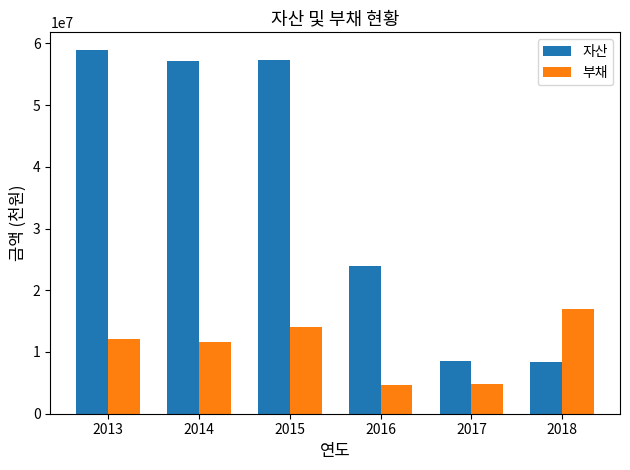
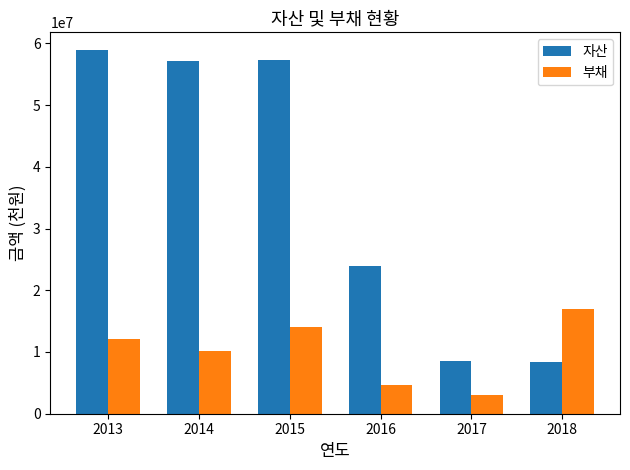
부채, 2014: 12000000 -> 10000000
부채, 2017: 5000000 -> 3000000
